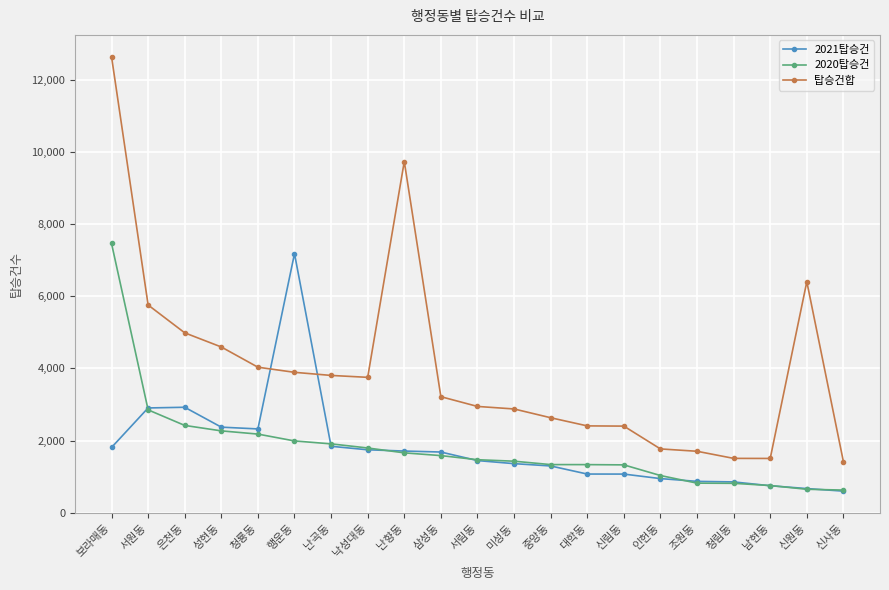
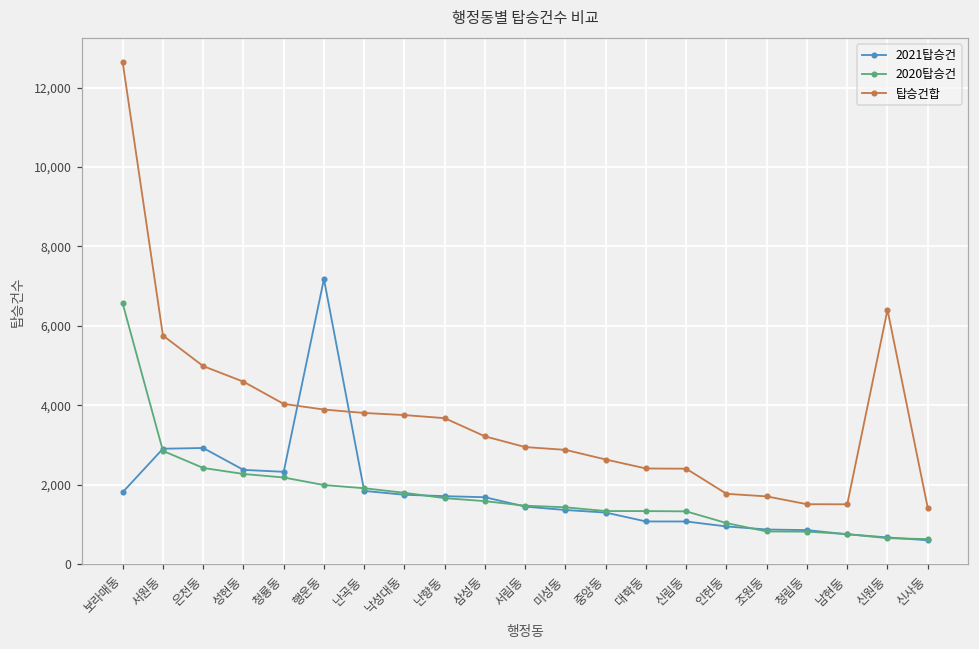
2020탑승건, 보라매동: 7,500 -> 6,600
탑승건합, 난향동: 9,700 -> 3,700
